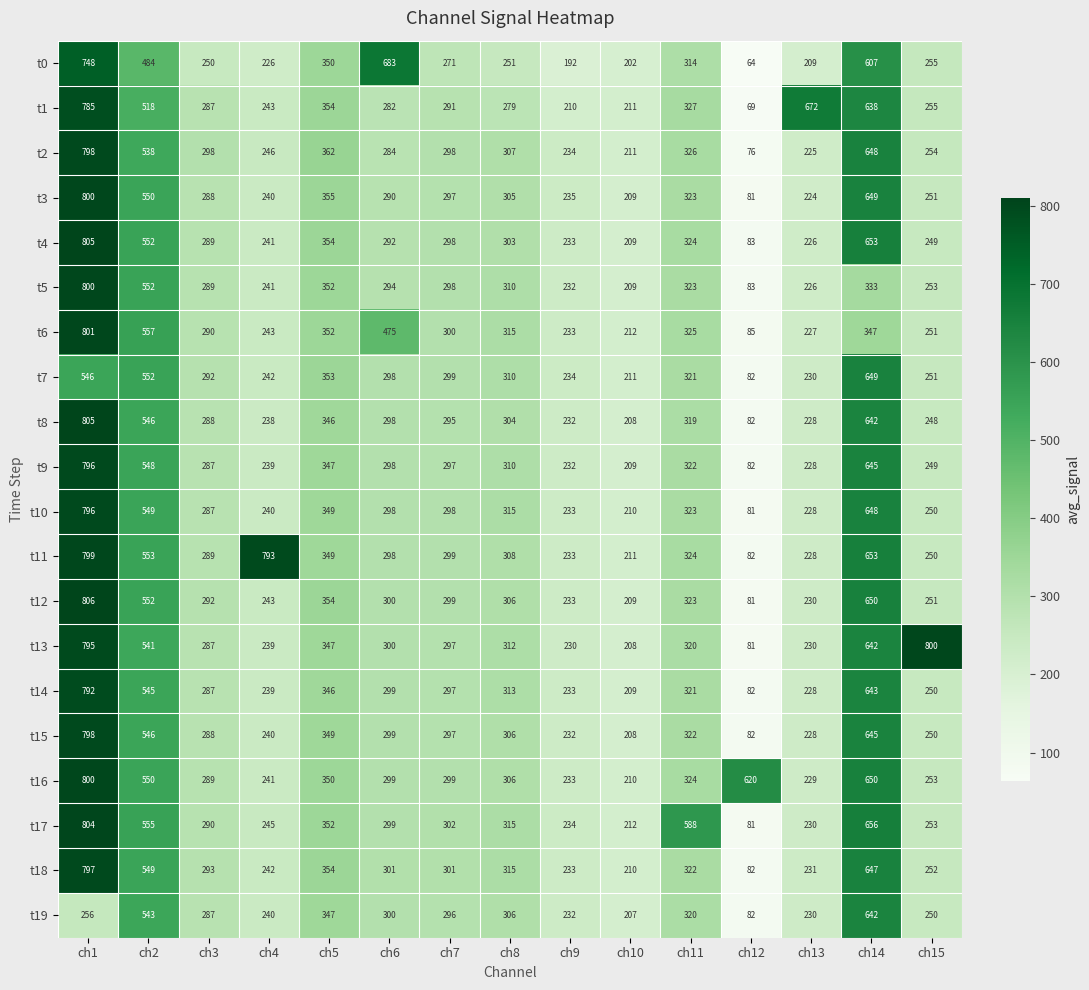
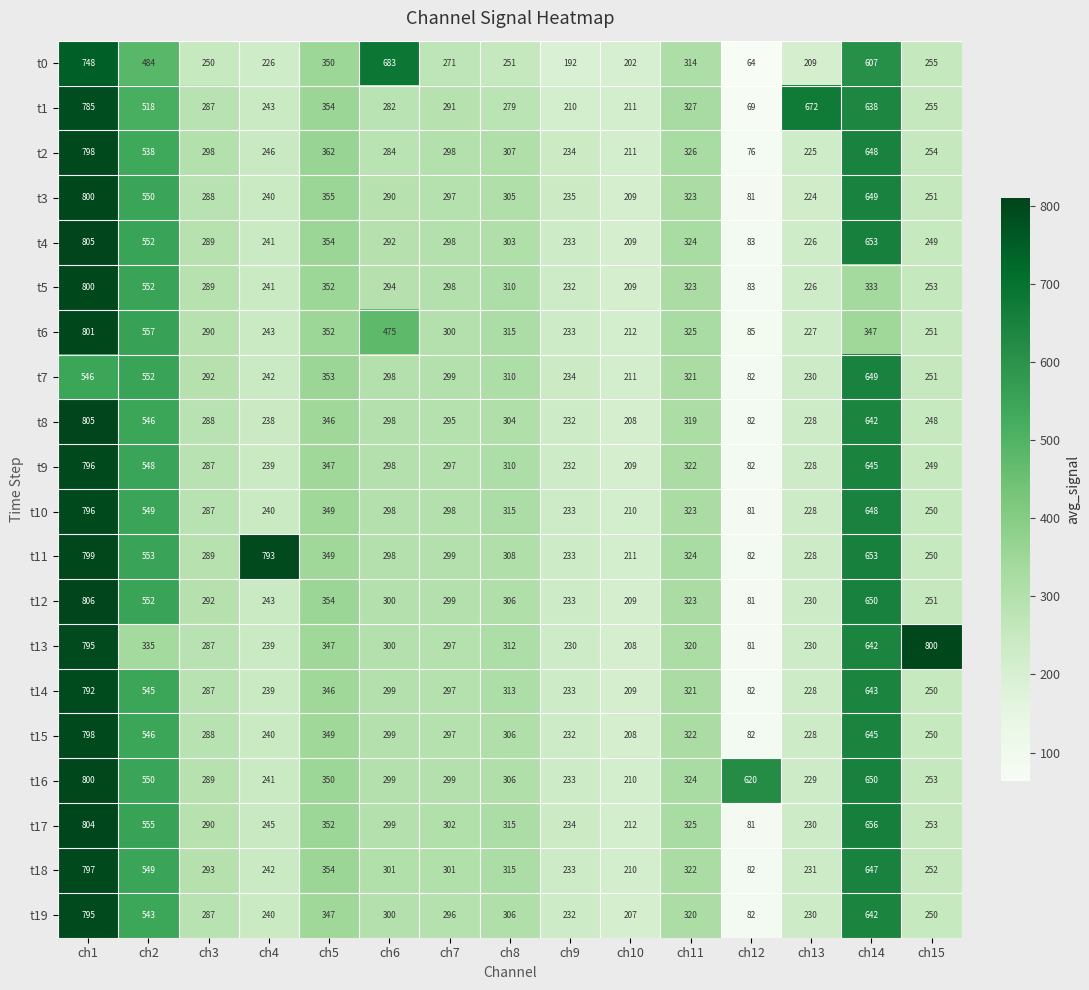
t13, ch2: 541 -> 335
t17, ch11: 588 -> 325
t19, ch1: 256 -> 795
